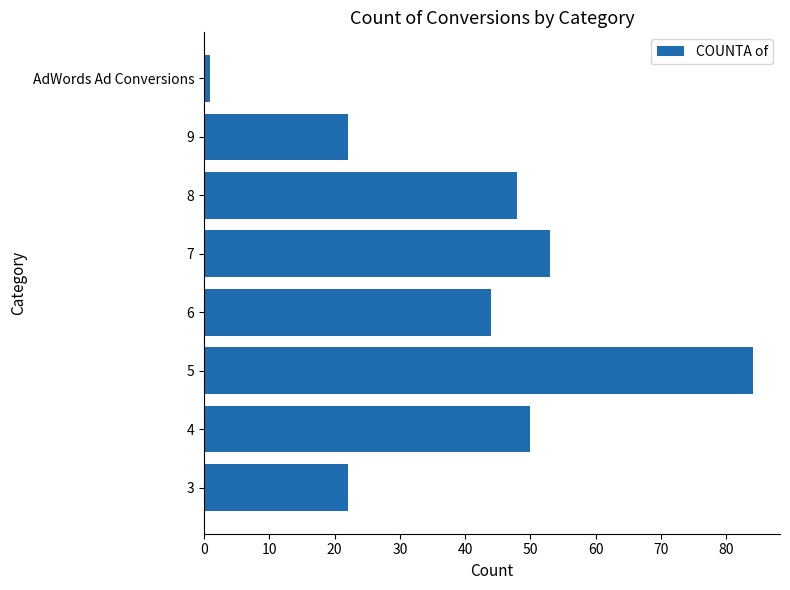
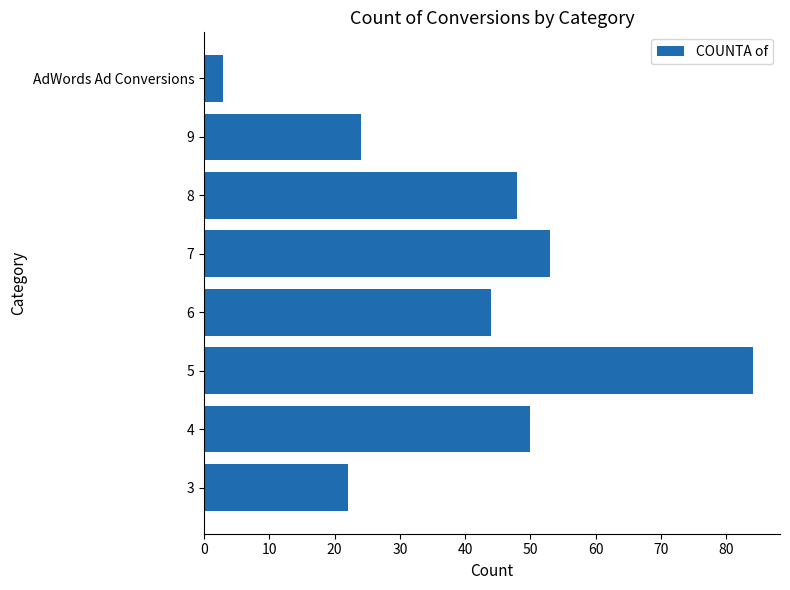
AdWords Ad Conversions: 1 -> 3
9: 22 -> 24
